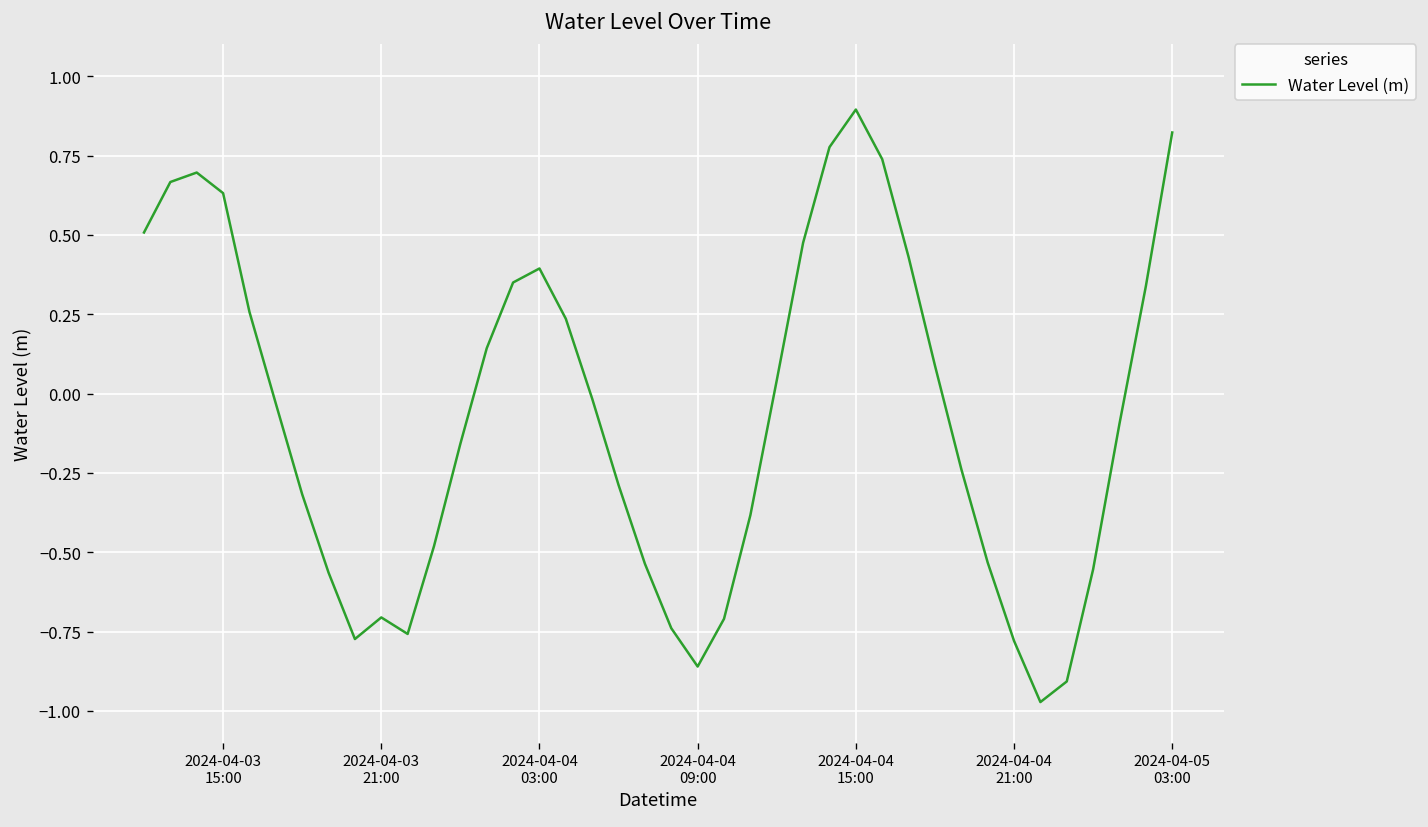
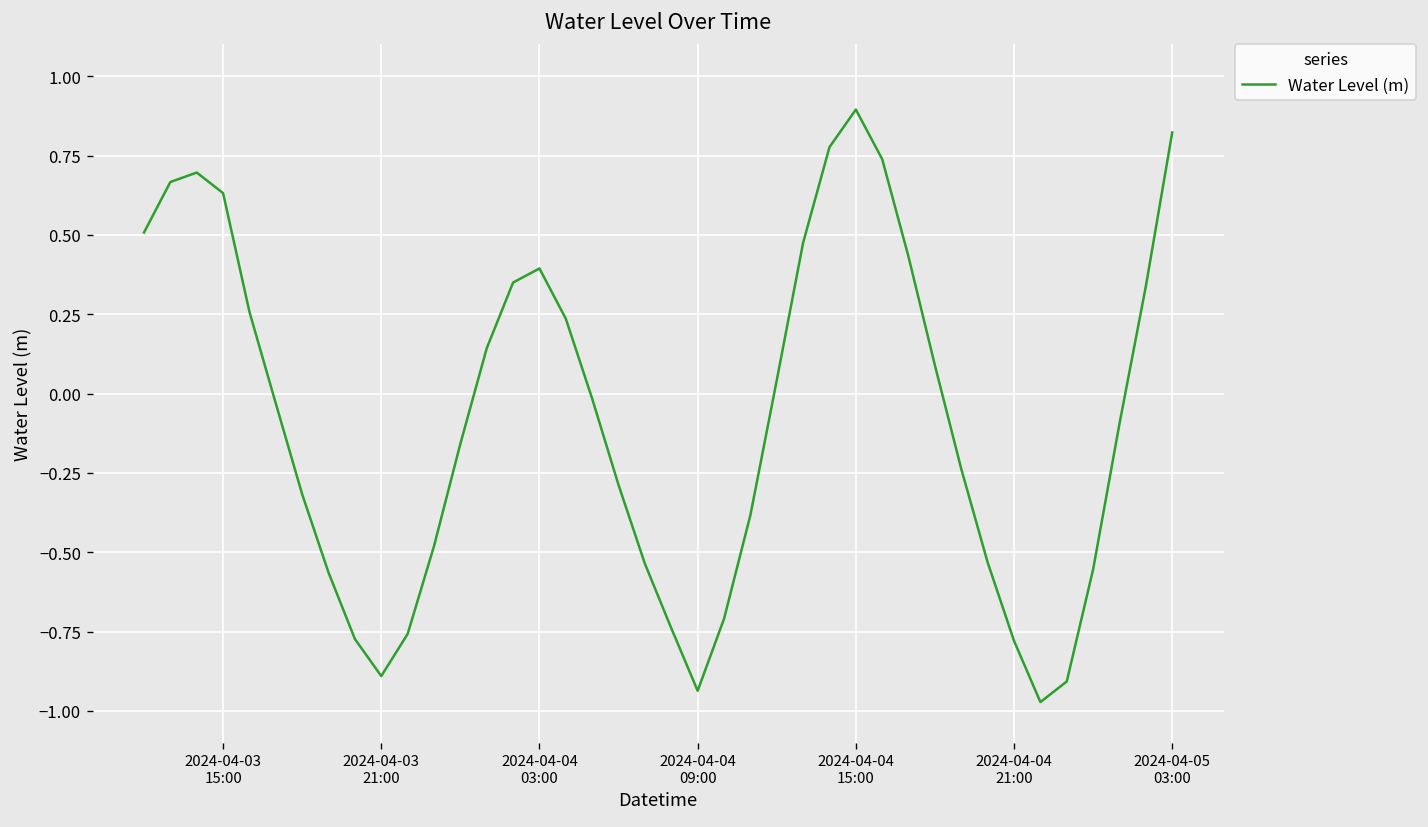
2024-04-03 21:00: -0.71 -> -0.89
2024-04-04 09:00: -0.86 -> -0.94
